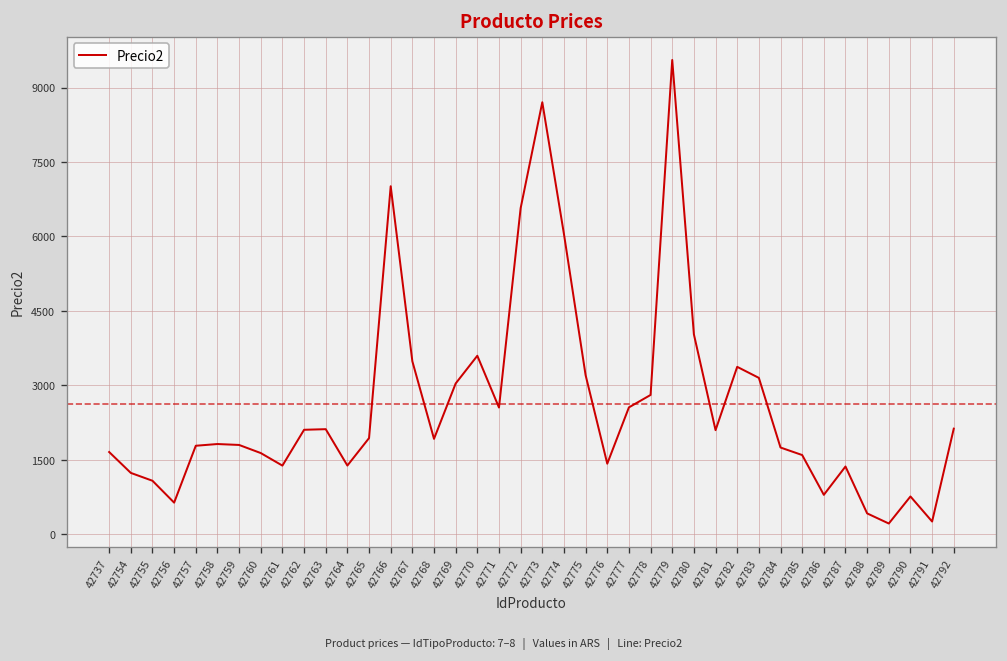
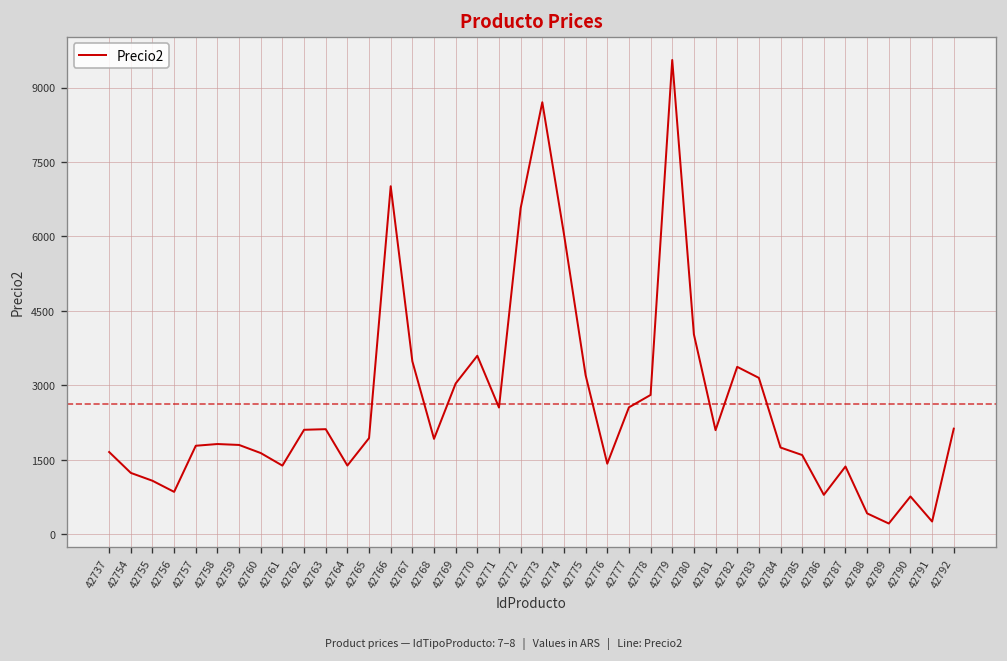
42756: 600 -> 900
